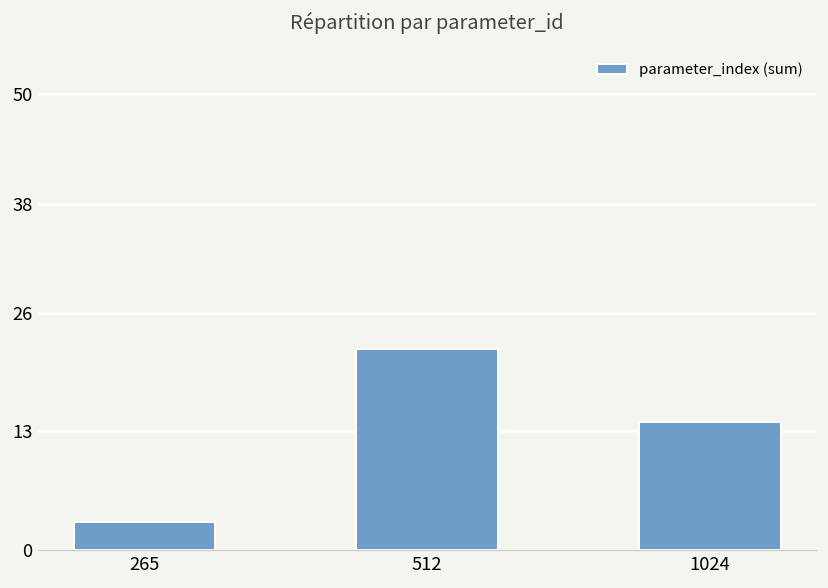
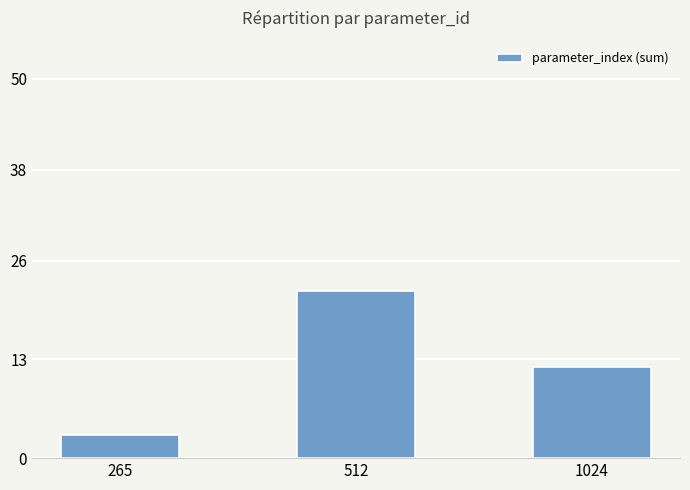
1024: 14 -> 12
